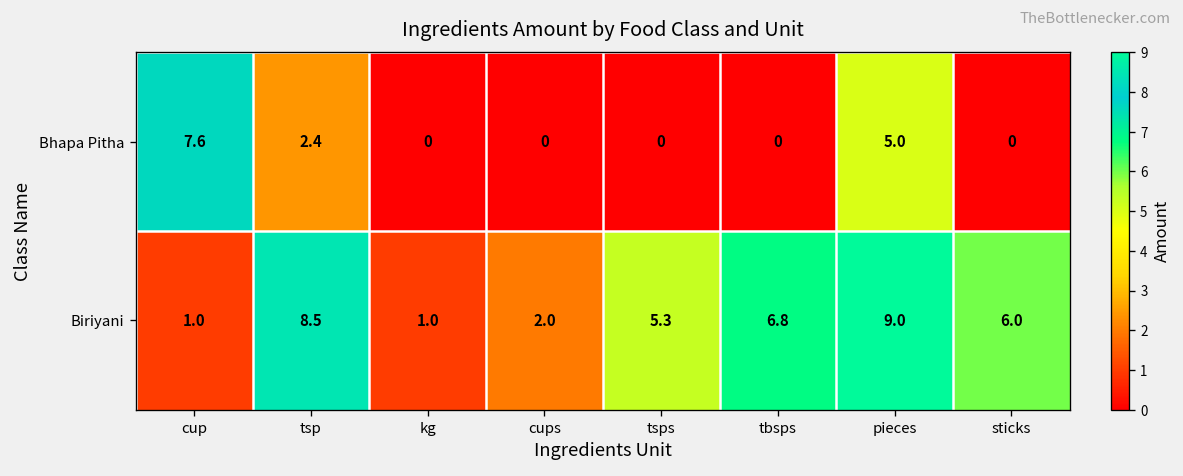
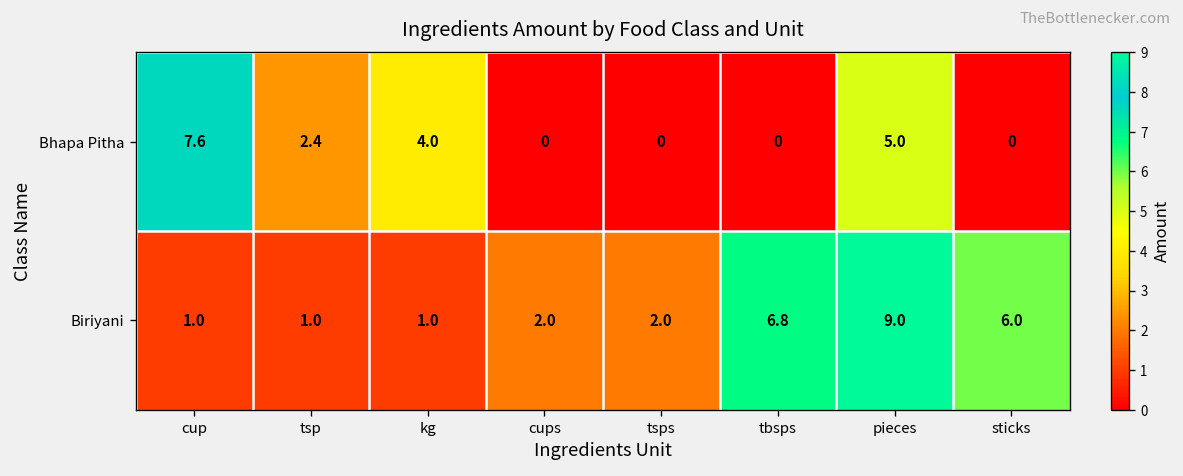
Bhapa Pitha, kg: 0 -> 4.0
Biriyani, tsp: 8.5 -> 1.0
Biriyani, tsps: 5.3 -> 2.0
